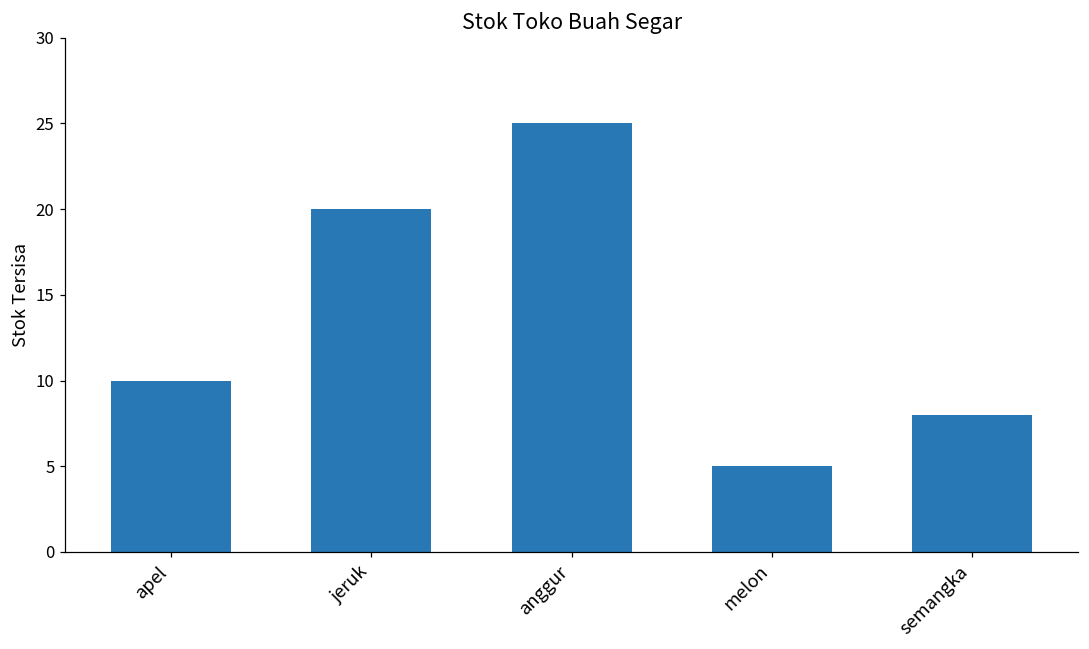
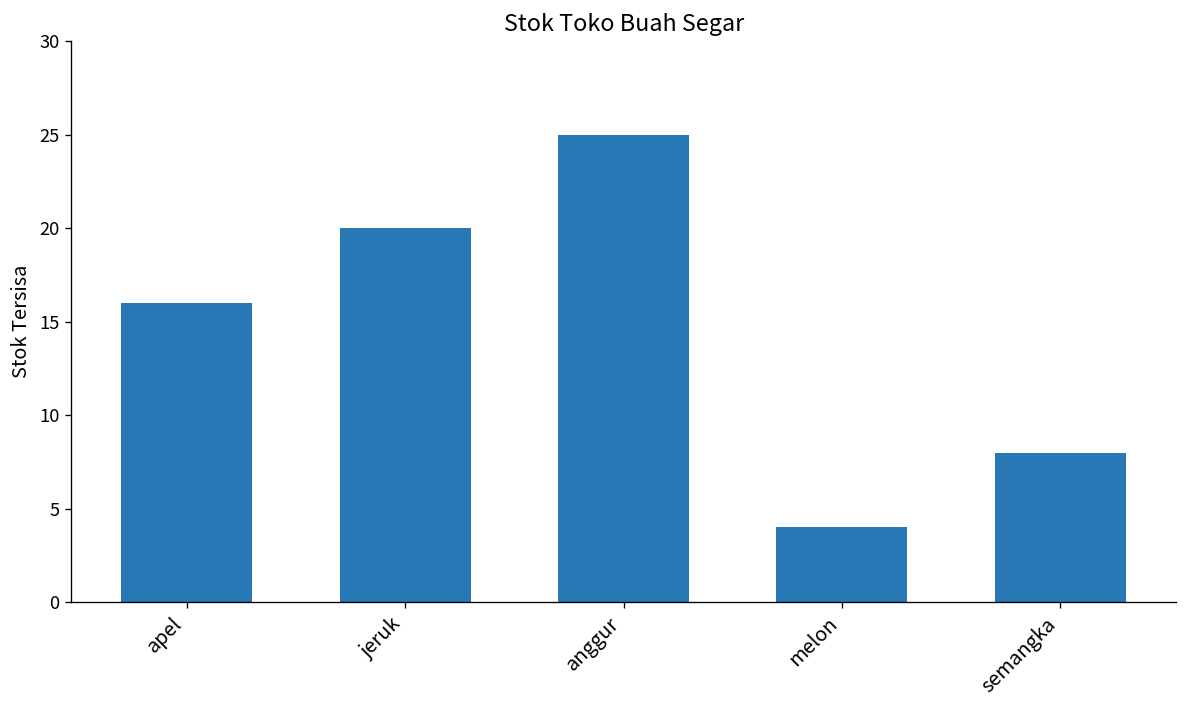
apel: 10 -> 16
melon: 5 -> 4
